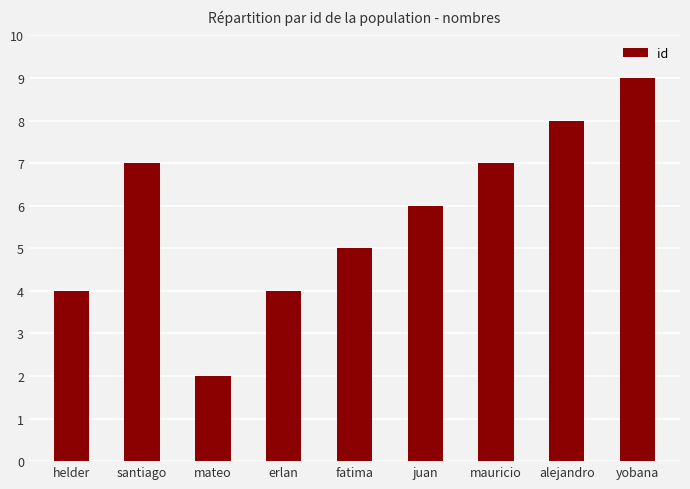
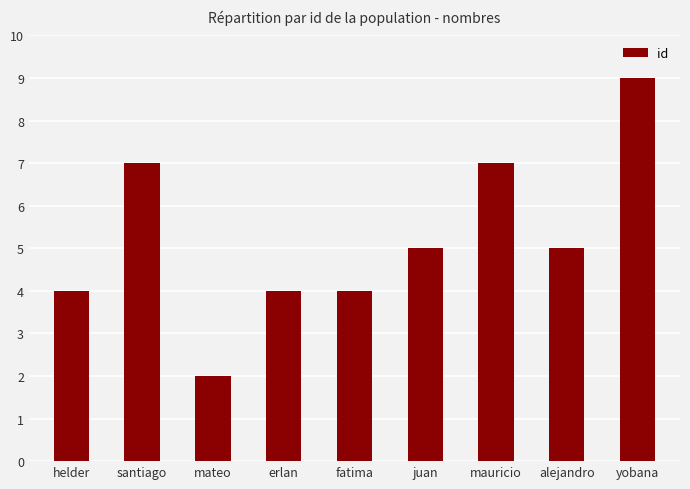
fatima: 5 -> 4
juan: 6 -> 5
alejandro: 8 -> 5
